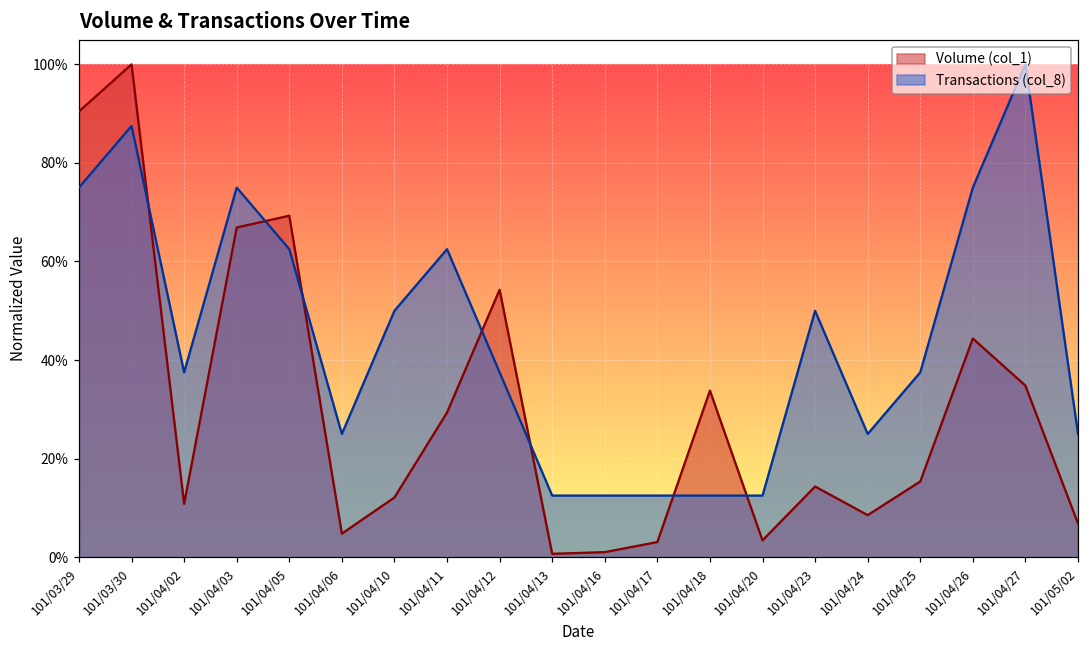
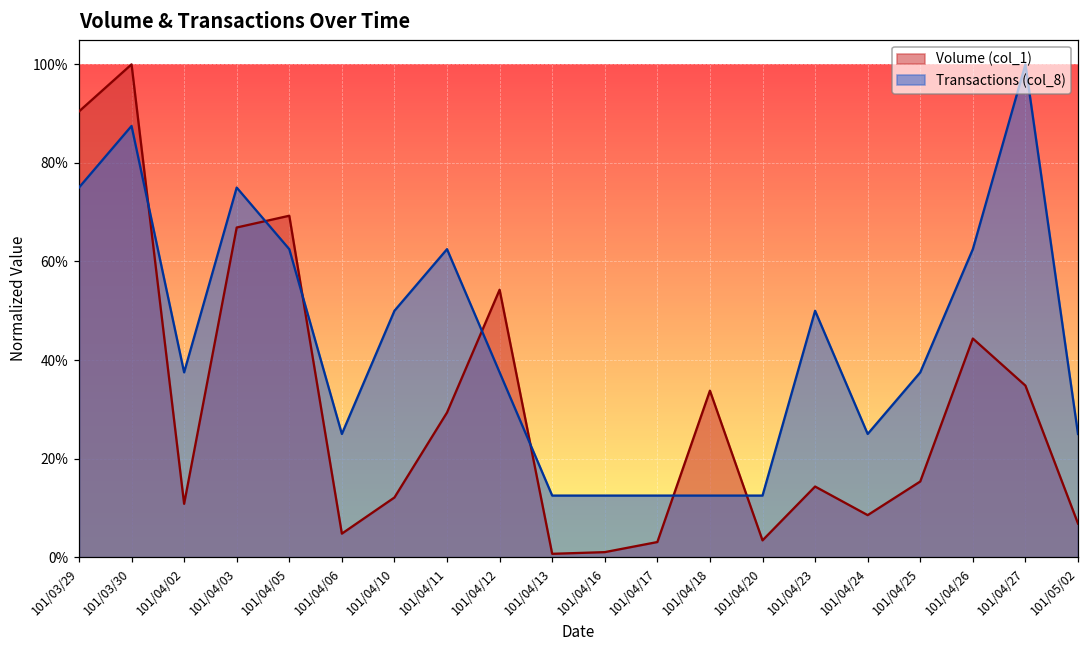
Transactions (col_8), 101/04/26: 75% -> 63%
